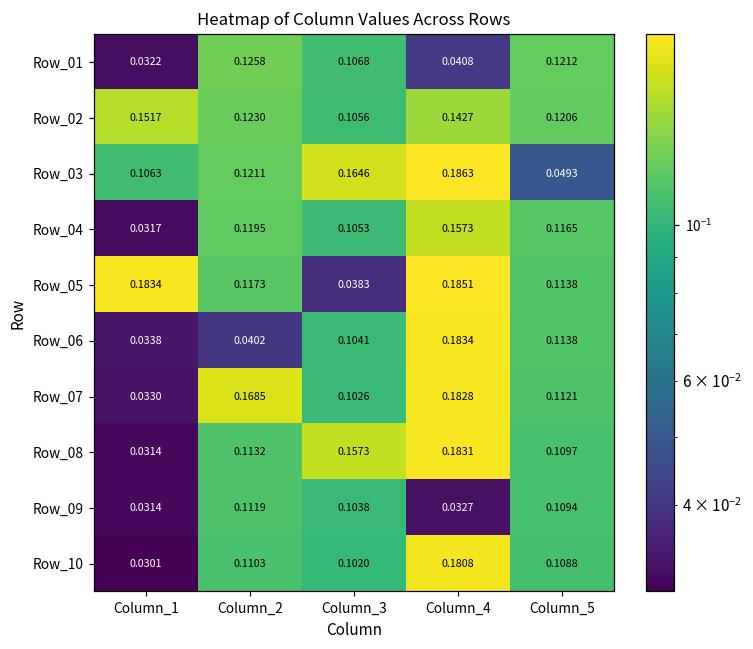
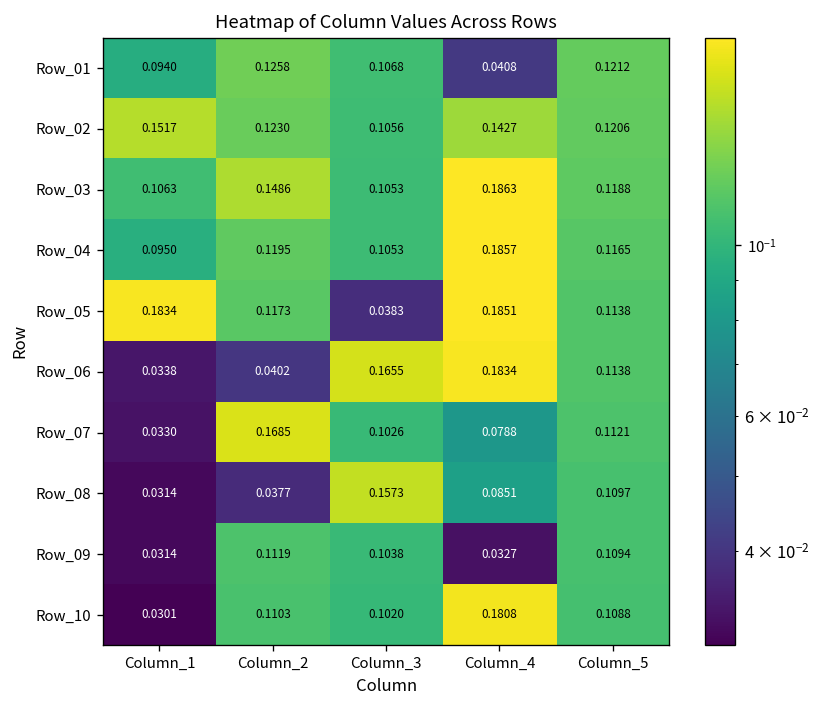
Row_01, Column_1: 0.0322 -> 0.0940
Row_03, Column_2: 0.1211 -> 0.1486
Row_03, Column_3: 0.1646 -> 0.1053
Row_03, Column_5: 0.0493 -> 0.1188
Row_04, Column_1: 0.0317 -> 0.0950
Row_04, Column_4: 0.1573 -> 0.1857
Row_06, Column_3: 0.1041 -> 0.1655
Row_07, Column_4: 0.1828 -> 0.0788
Row_08, Column_2: 0.1132 -> 0.0377
Row_08, Column_4: 0.1831 -> 0.0851
